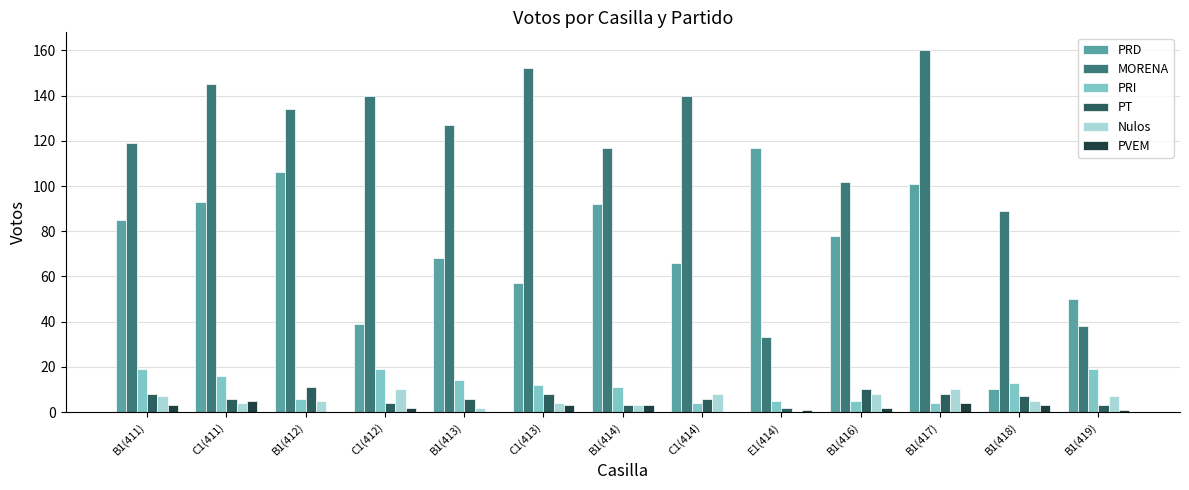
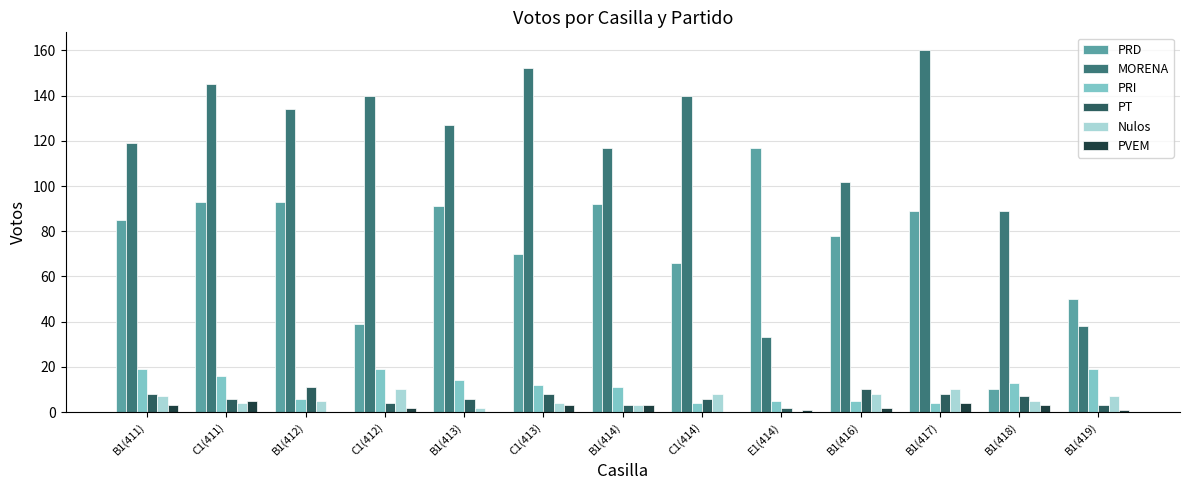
PRD, B1(412): 106 -> 93
PRD, B1(413): 68 -> 91
PRD, C1(413): 57 -> 70
PRD, B1(417): 101 -> 89
